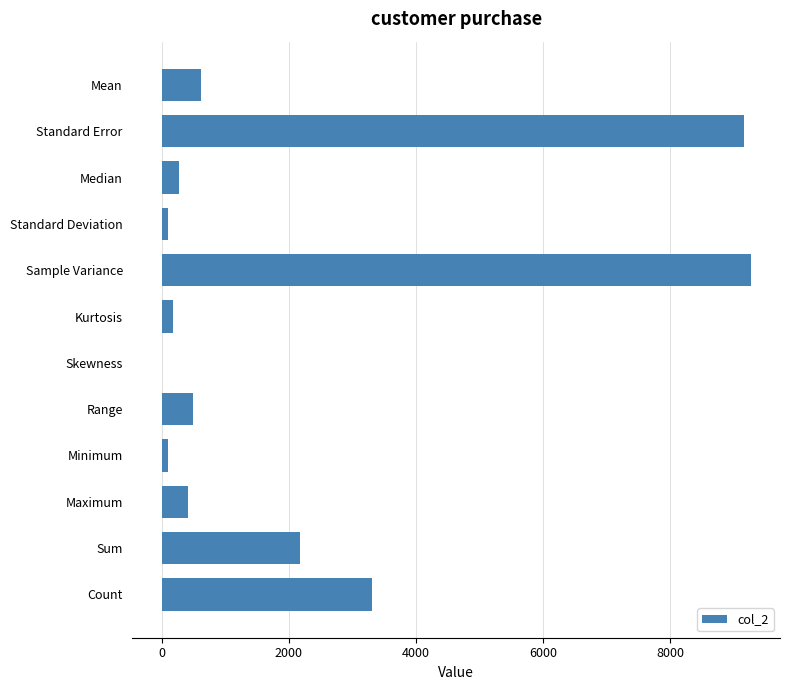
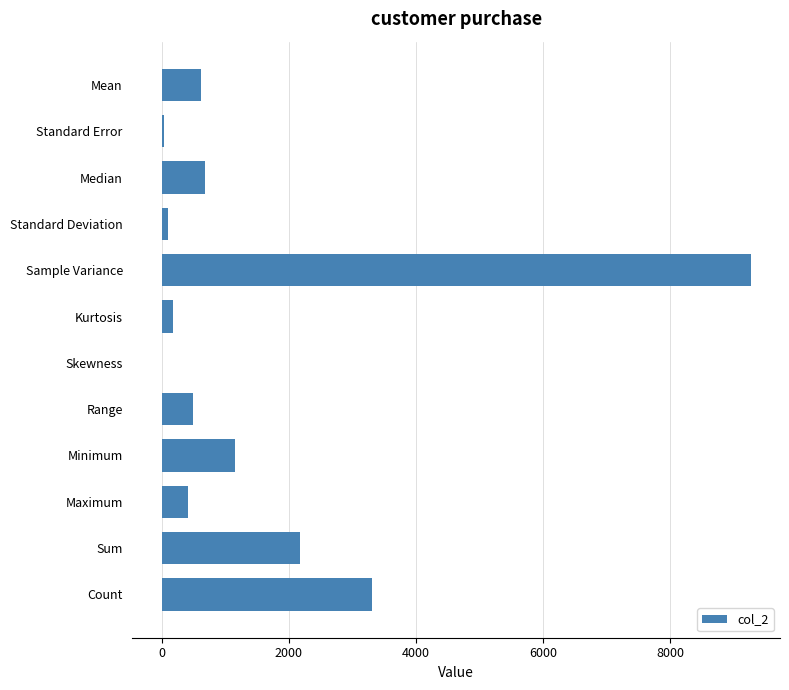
Standard Error: 9200 -> 0
Median: 300 -> 700
Minimum: 100 -> 1100
